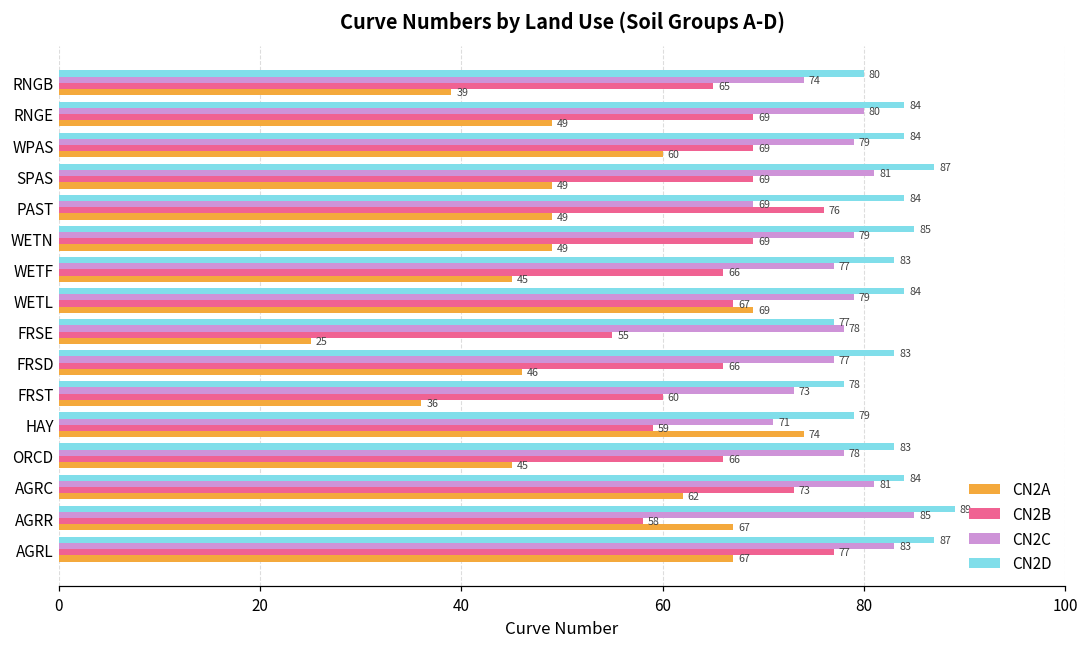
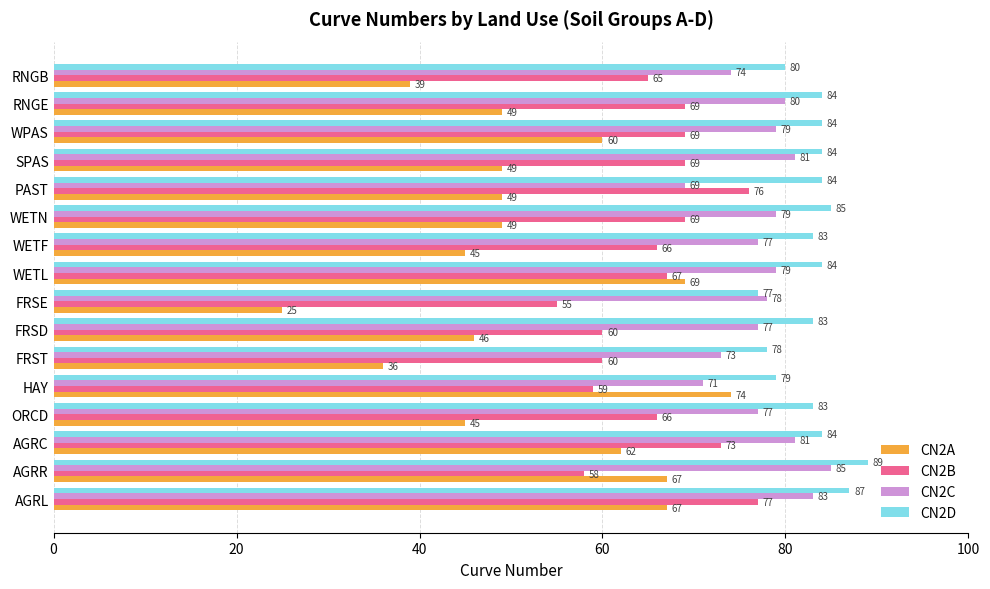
CN2D, SPAS: 87 -> 84
CN2B, FRSD: 66 -> 60
CN2C, ORCD: 78 -> 77
